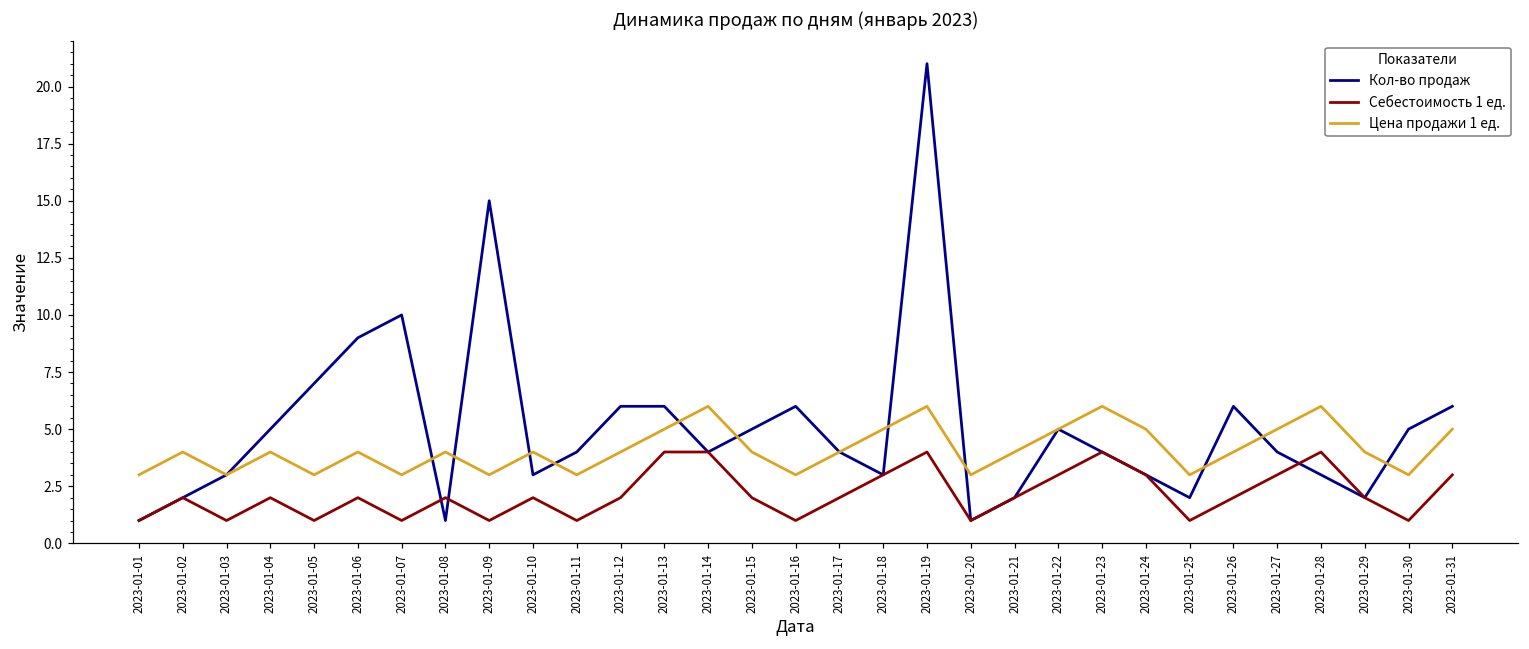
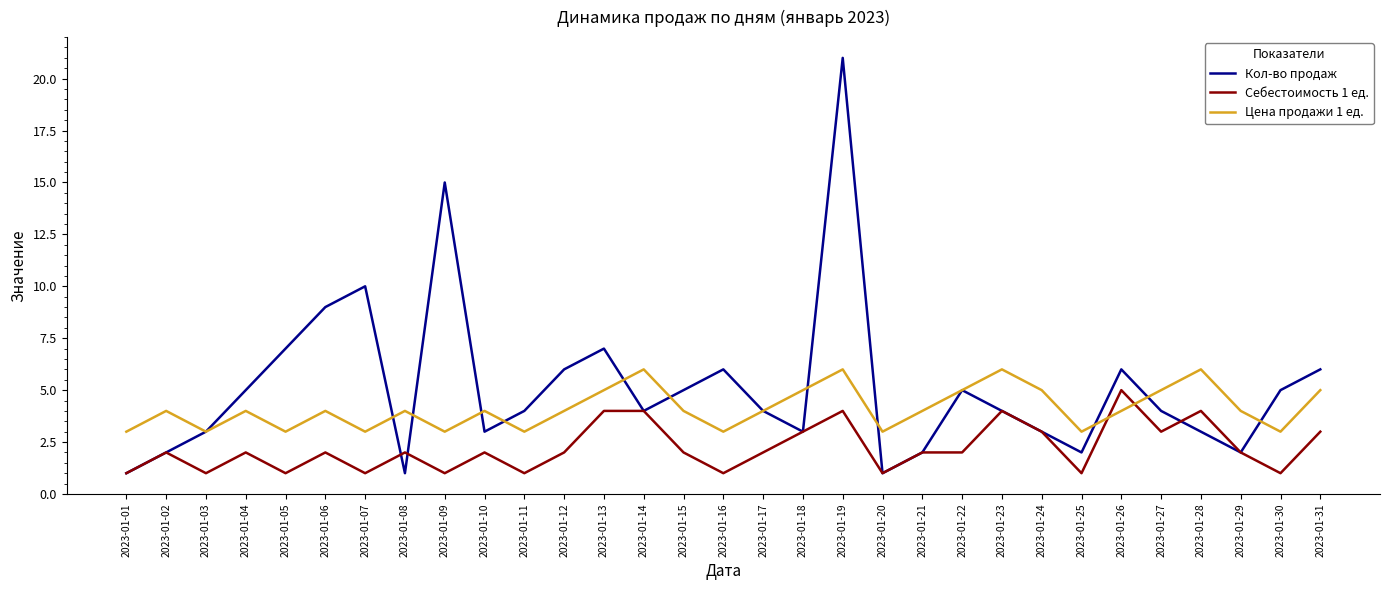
Кол-во продаж, 2023-01-13: 6 -> 7
Себестоимость 1 ед., 2023-01-22: 3 -> 2
Себестоимость 1 ед., 2023-01-26: 2 -> 5
